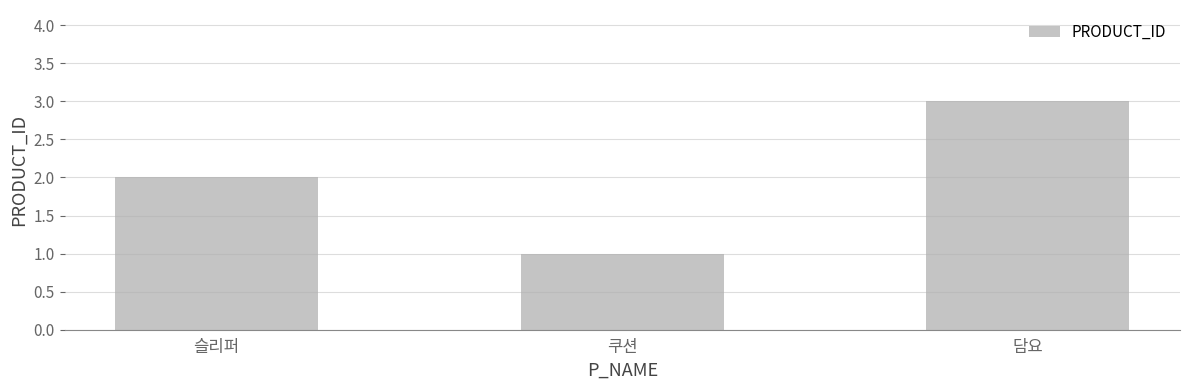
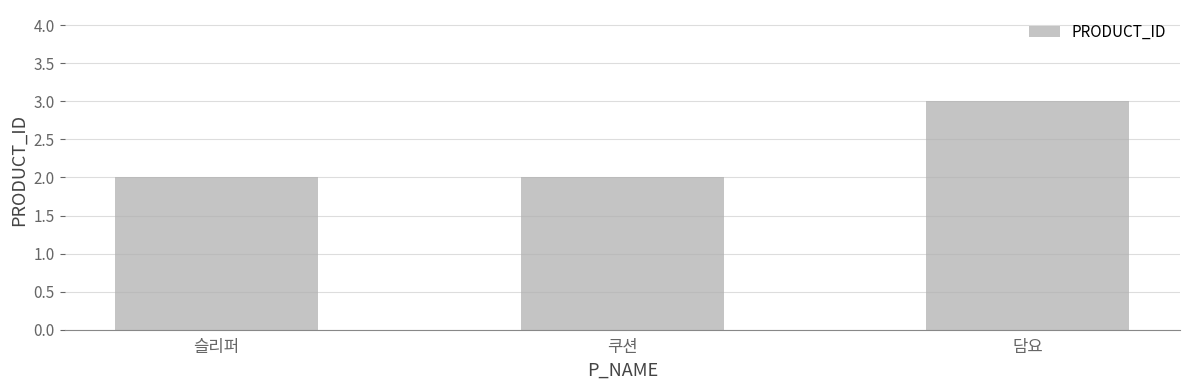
쿠션: 1 -> 2
